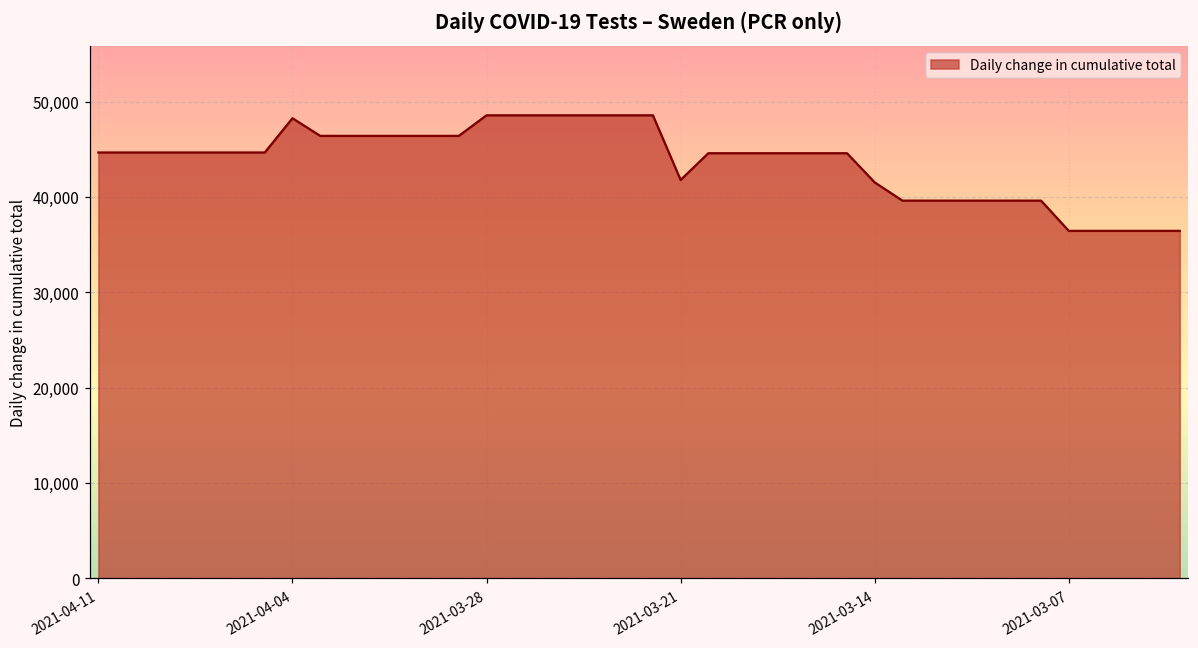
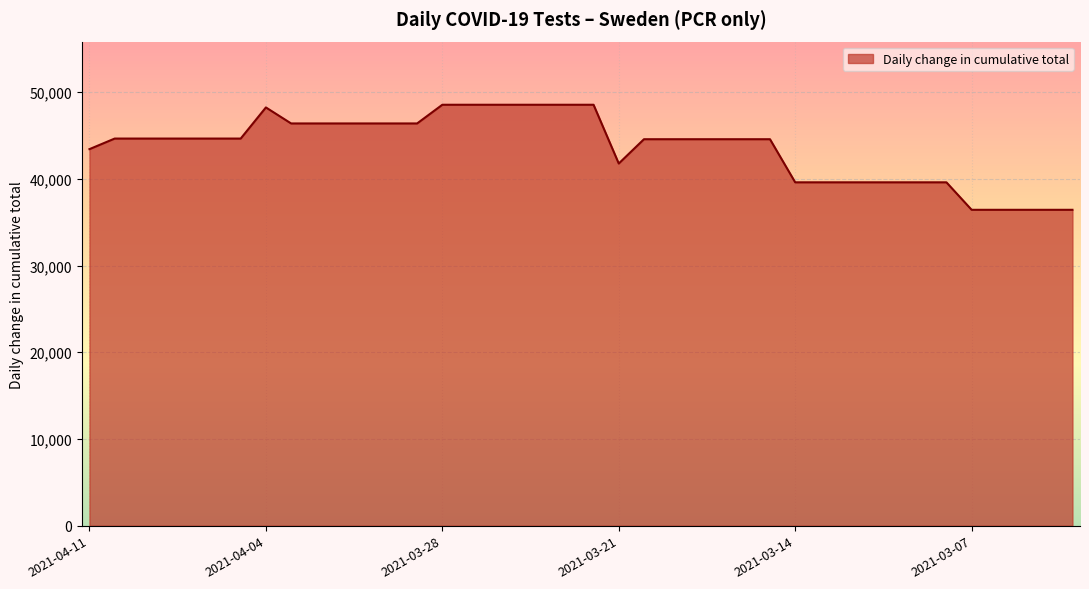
2021-04-11: 45,000 -> 43,000
2021-03-14: 42,000 -> 40,000
